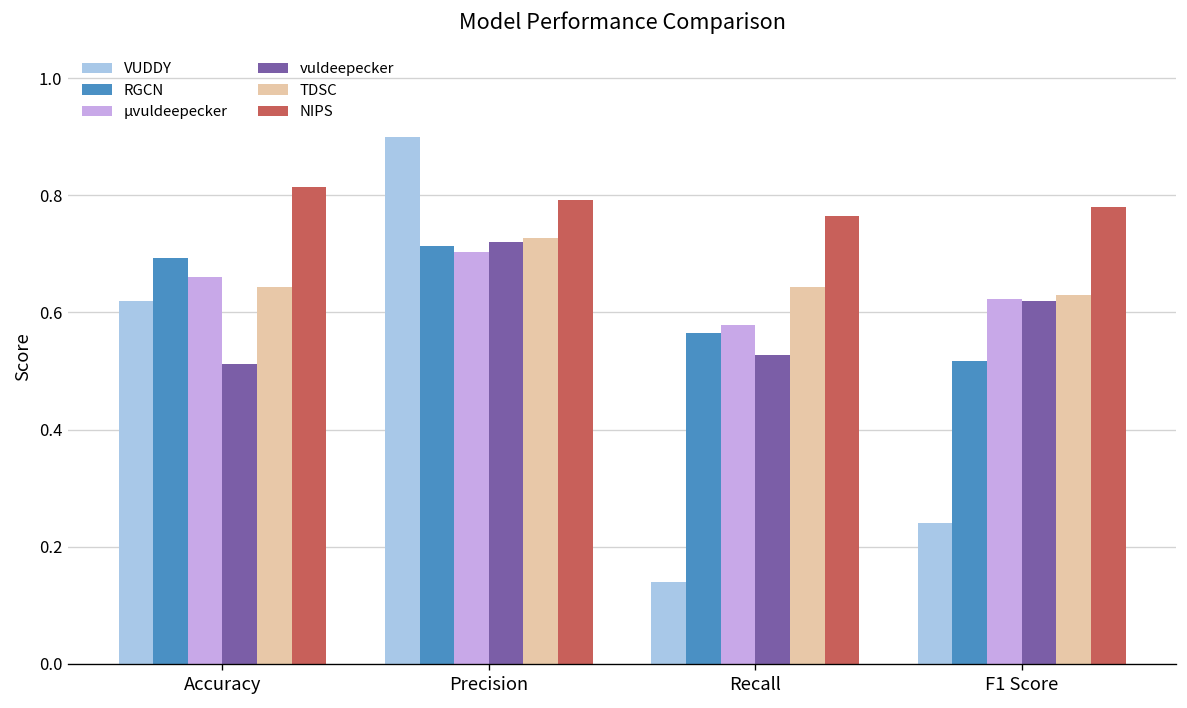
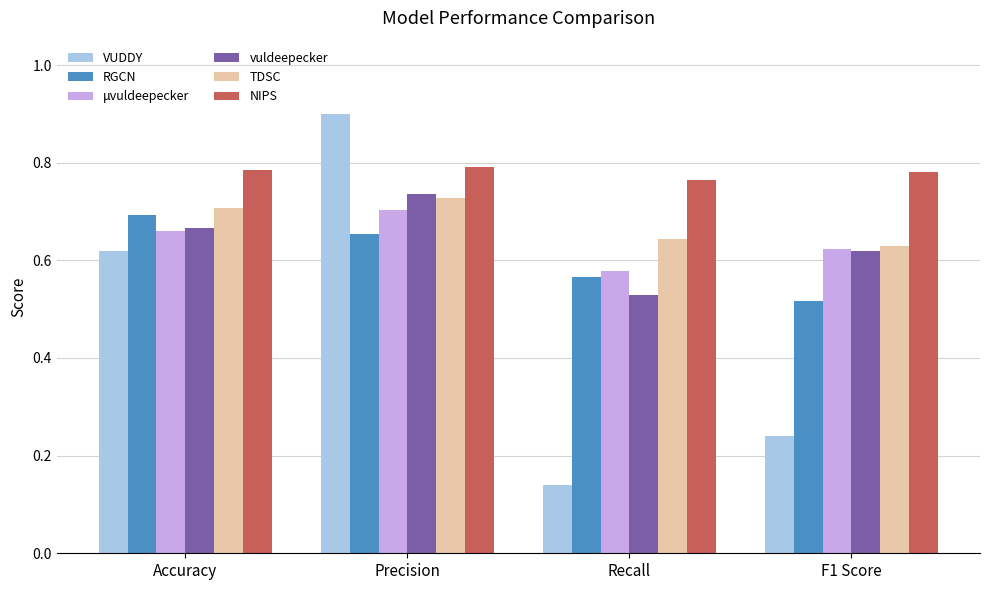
vuldeepecker, Accuracy: 0.51 -> 0.67
TDSC, Accuracy: 0.64 -> 0.71
NIPS, Accuracy: 0.81 -> 0.79
RGCN, Precision: 0.71 -> 0.65
vuldeepecker, Precision: 0.72 -> 0.74
